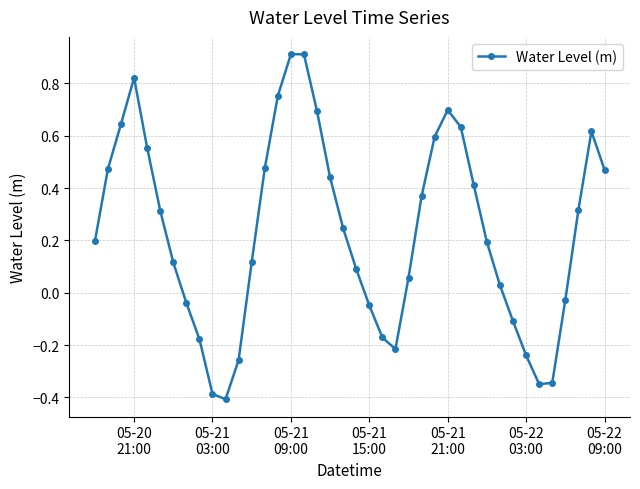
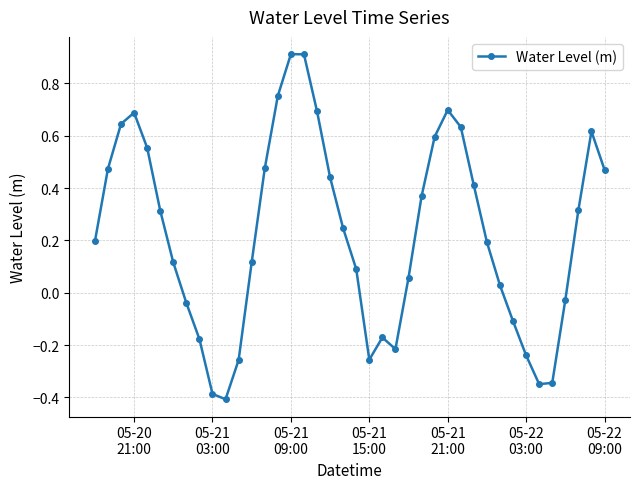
05-20 21:00: 0.82 -> 0.69
05-21 15:00: -0.05 -> -0.26
